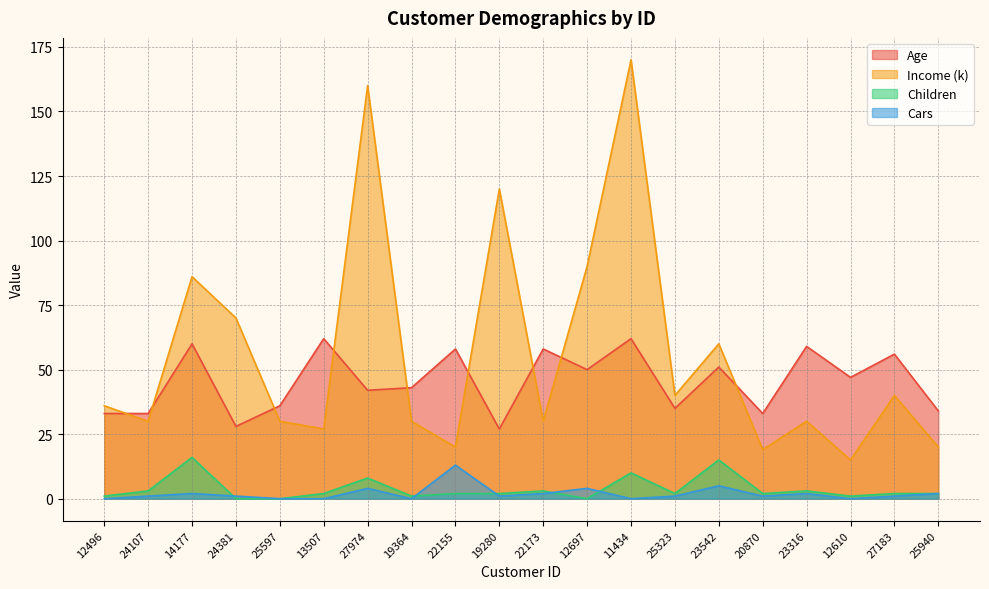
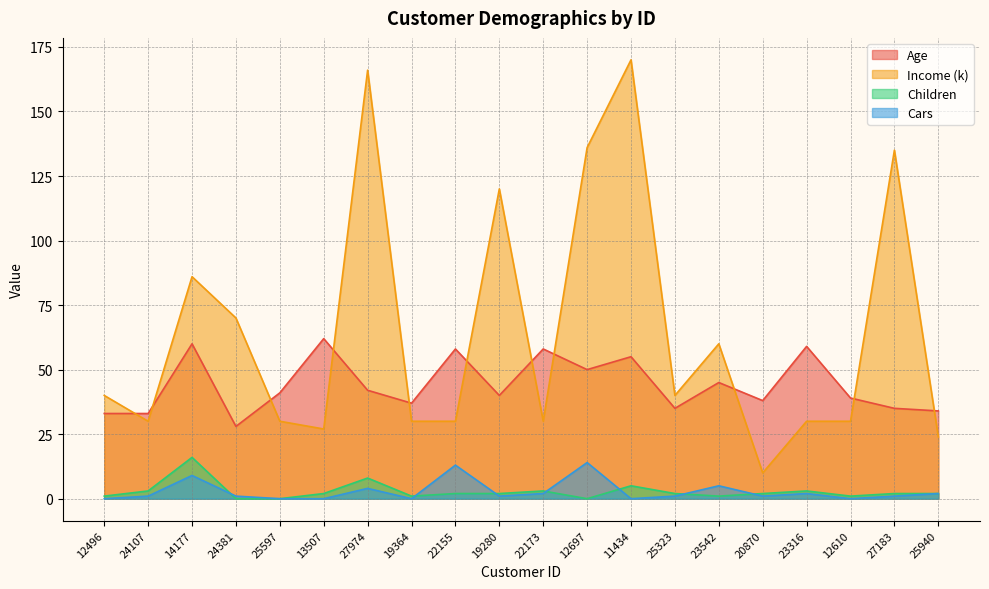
Income (k), 12496: 36 -> 40
Cars, 14177: 2 -> 9
Age, 25597: 36 -> 41
Income (k), 27974: 160 -> 166
Age, 19364: 43 -> 37
Income (k), 22155: 20 -> 30
Age, 19280: 27 -> 40
Income (k), 12697: 90 -> 136
Cars, 12697: 4 -> 14
Age, 11434: 62 -> 55
Children, 11434: 10 -> 5
Age, 23542: 51 -> 45
Children, 23542: 15 -> 1
Age, 20870: 33 -> 38
Income (k), 20870: 19 -> 10
Age, 12610: 47 -> 39
Income (k), 12610: 15 -> 30
Age, 27183: 56 -> 35
Income (k), 27183: 40 -> 135
Income (k), 25940: 20 -> 24
